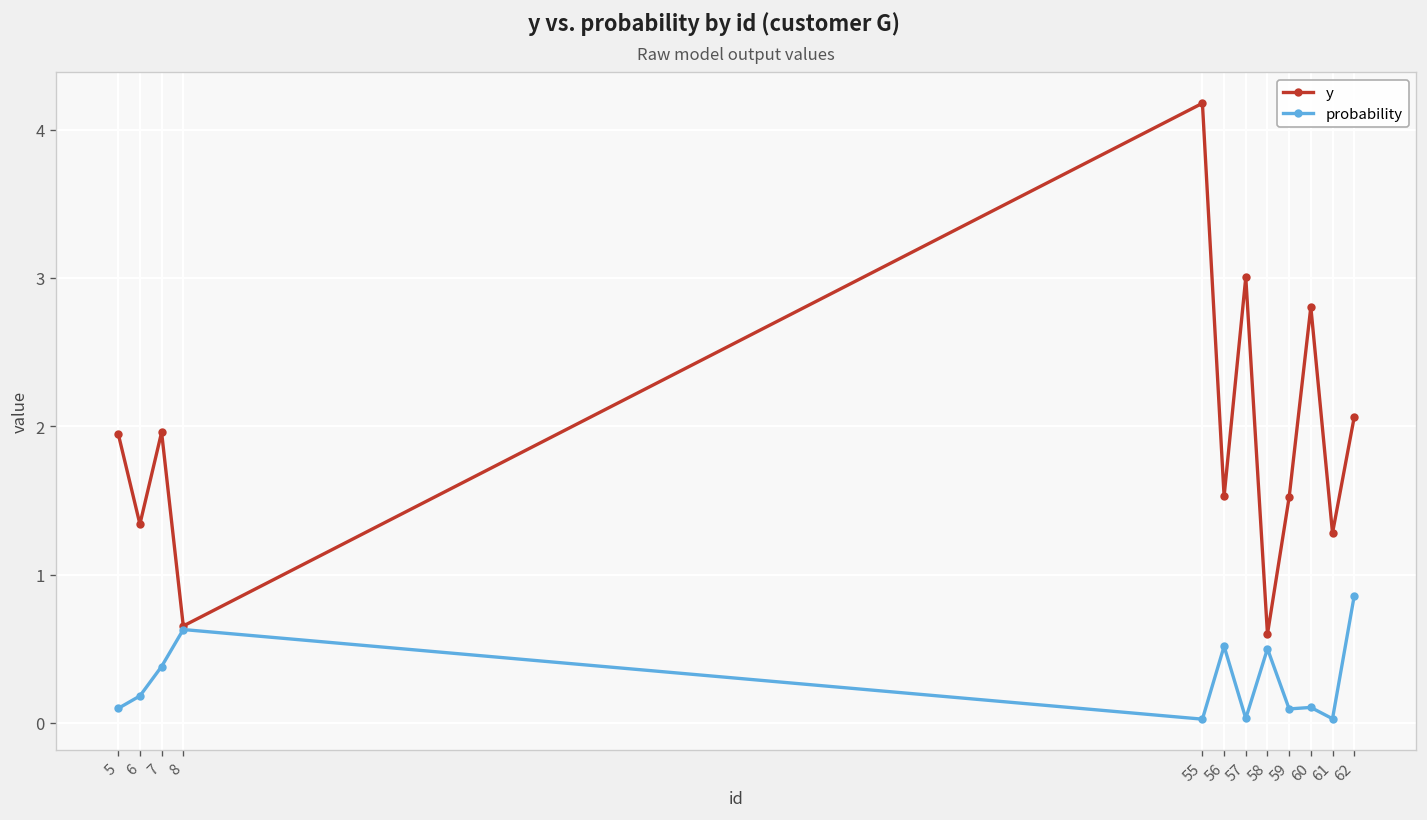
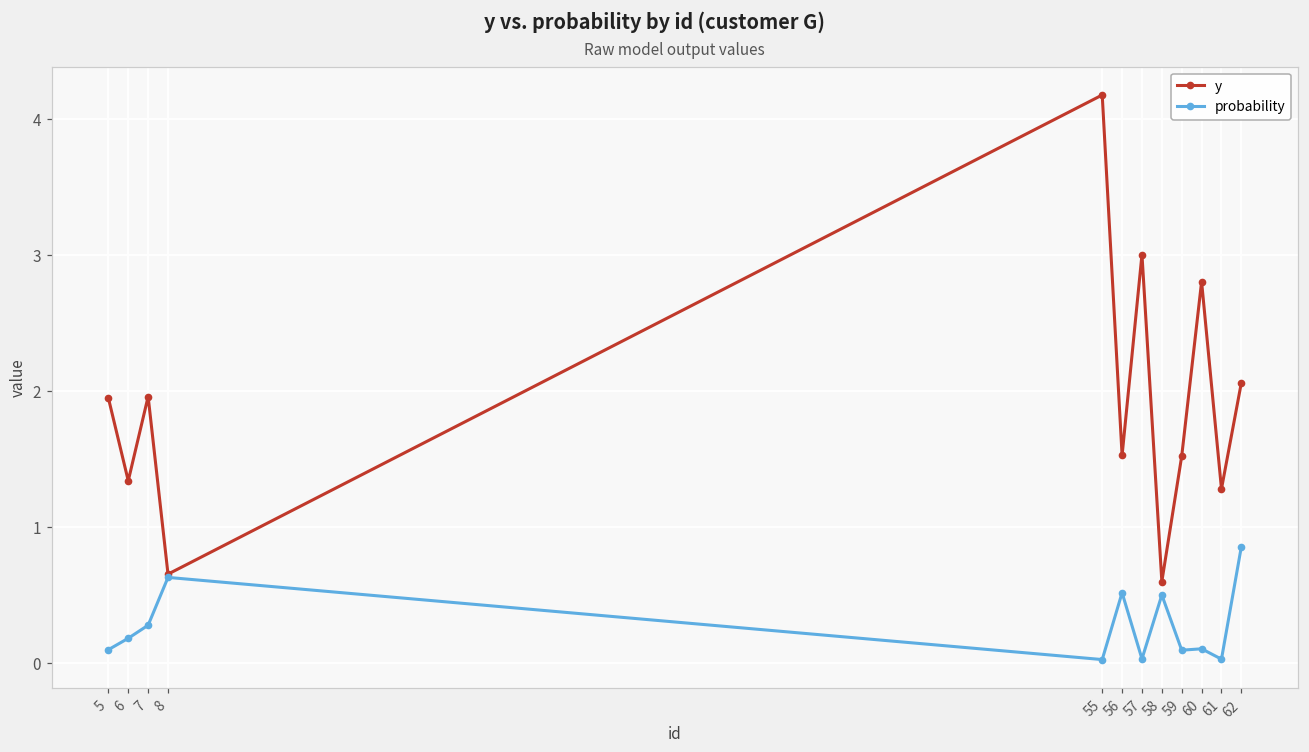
probability, 7: 0.38 -> 0.28
